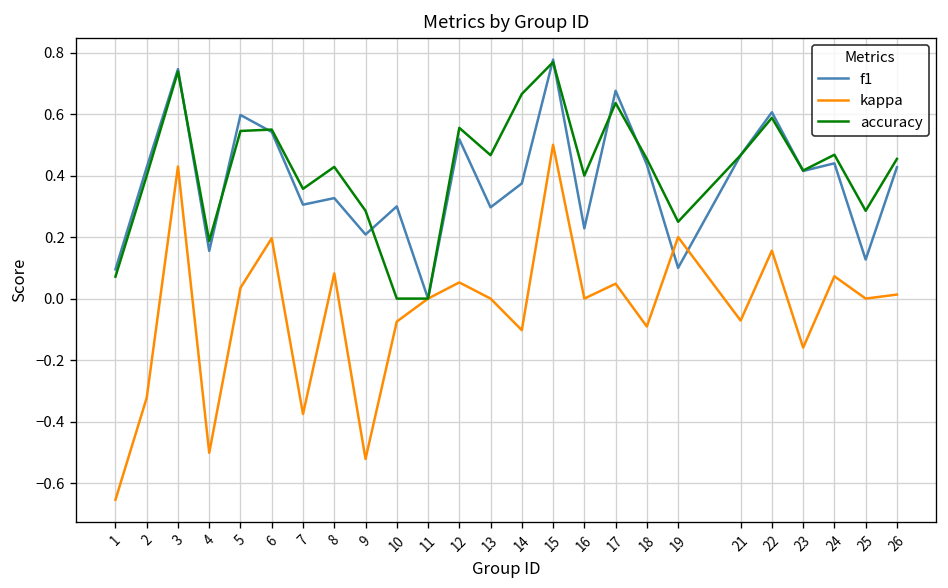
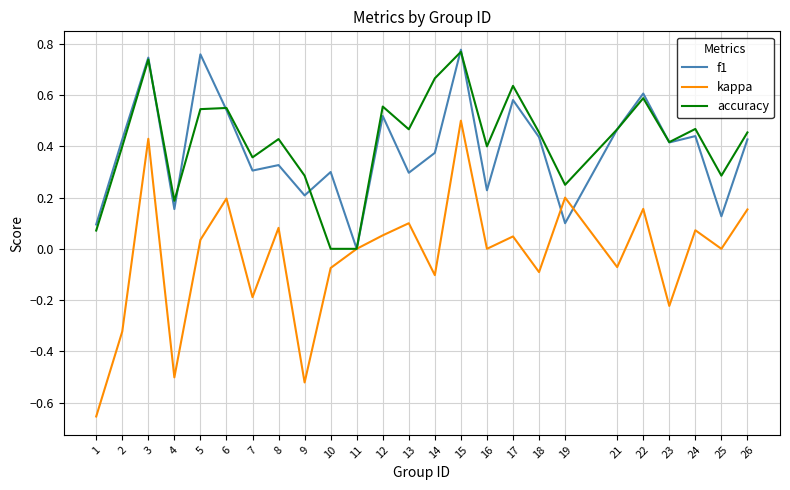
f1, 5: 0.60 -> 0.76
kappa, 7: -0.38 -> -0.19
kappa, 13: 0.0 -> 0.1
f1, 17: 0.68 -> 0.58
kappa, 23: -0.16 -> -0.22
kappa, 26: 0.01 -> 0.15
